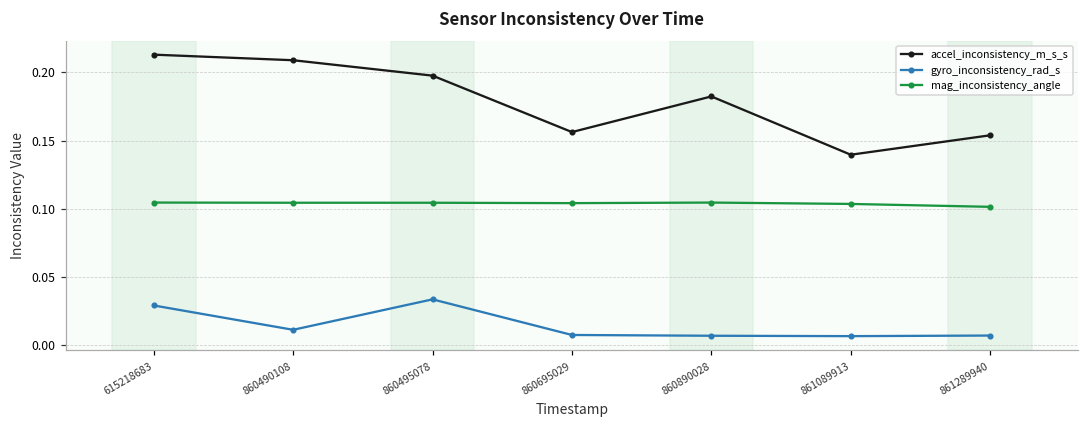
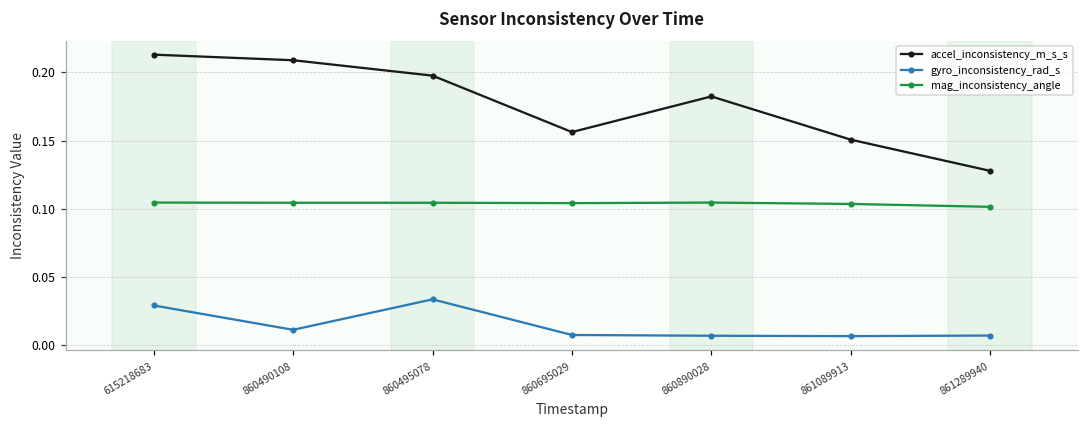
accel_inconsistency_m_s_s, 861089913: 0.140 -> 0.151
accel_inconsistency_m_s_s, 861289940: 0.154 -> 0.128
